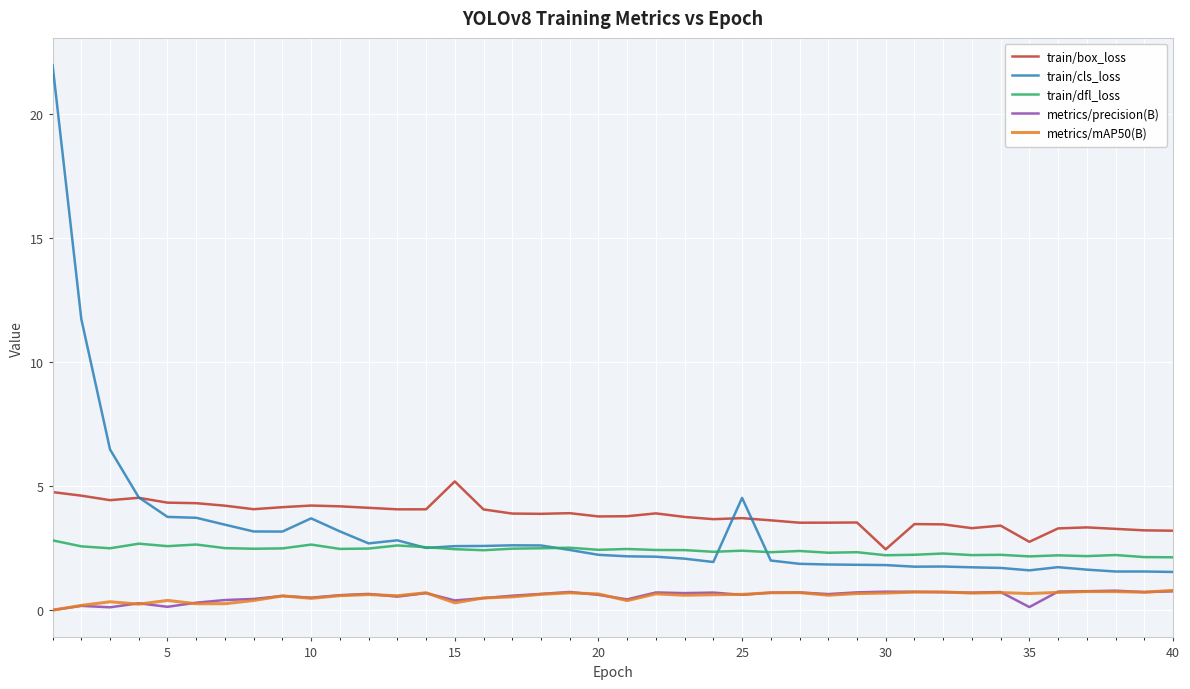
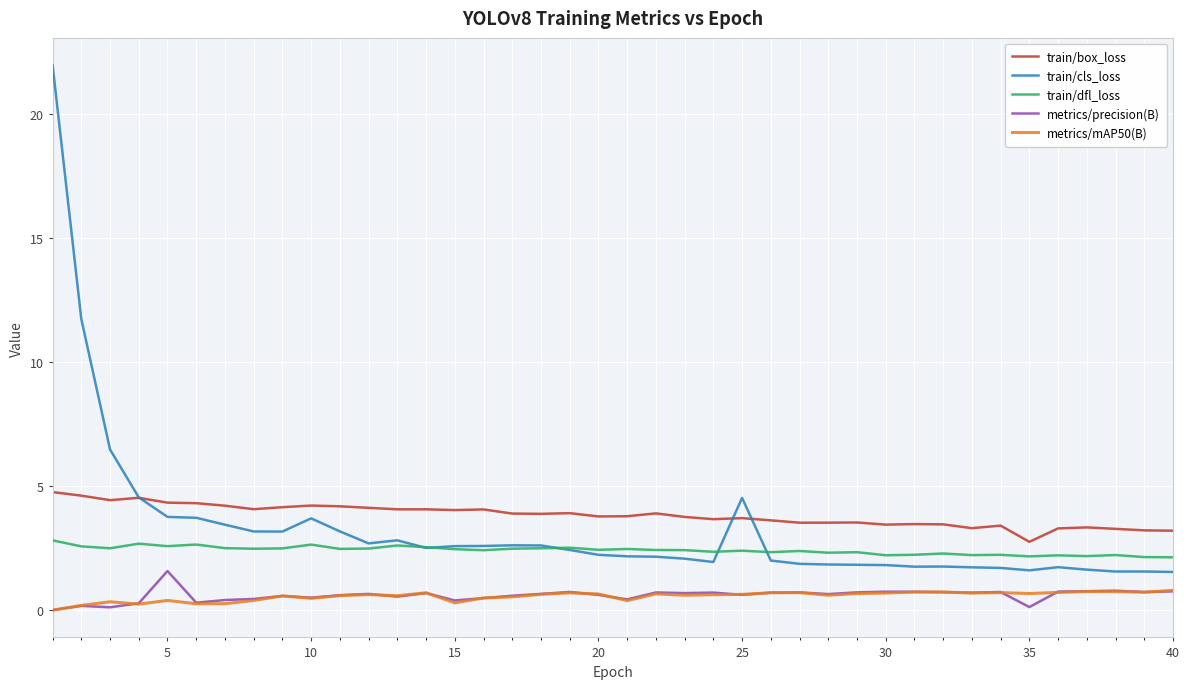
metrics/precision(B), 5: 0.1 -> 1.6
train/box_loss, 15: 5.2 -> 4.0
train/box_loss, 30: 2.5 -> 3.4
